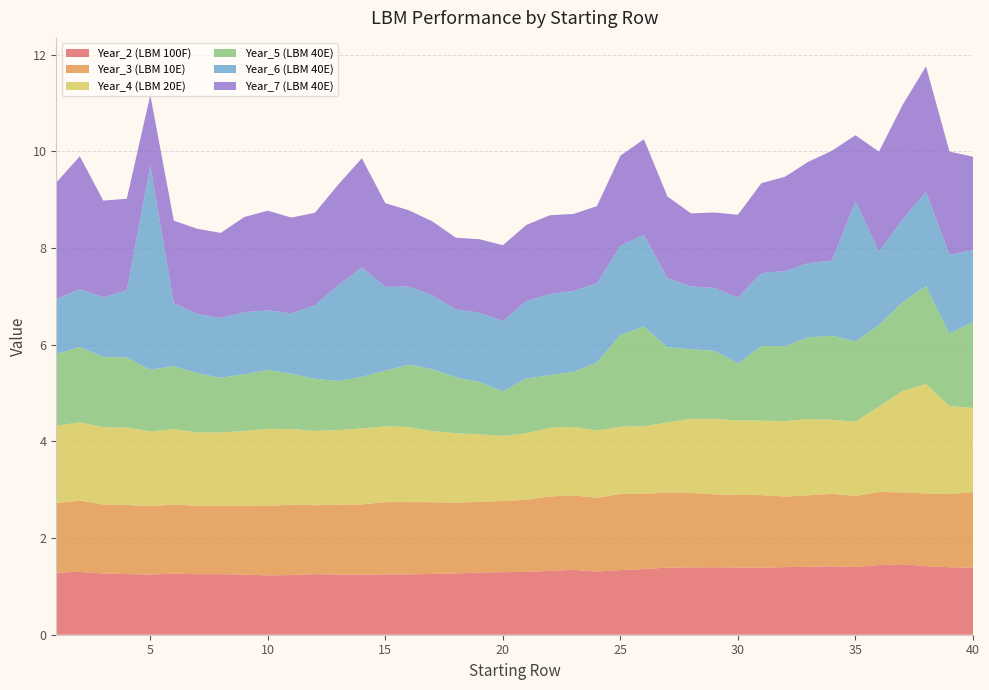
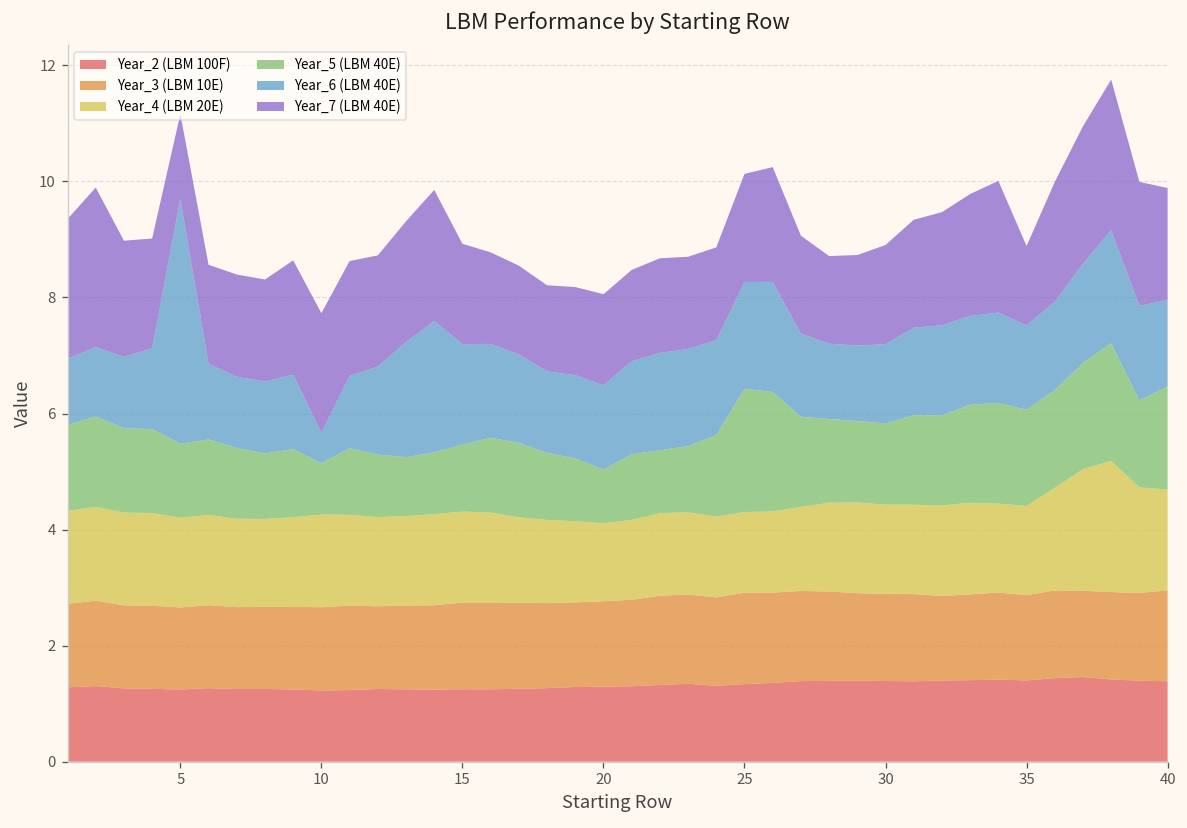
Year_5 (LBM 40E), 10: 1.2 -> 0.9
Year_6 (LBM 40E), 10: 1.2 -> 0.5
Year_5 (LBM 40E), 25: 1.9 -> 2.1
Year_5 (LBM 40E), 30: 1.2 -> 1.4
Year_6 (LBM 40E), 35: 2.9 -> 1.5
